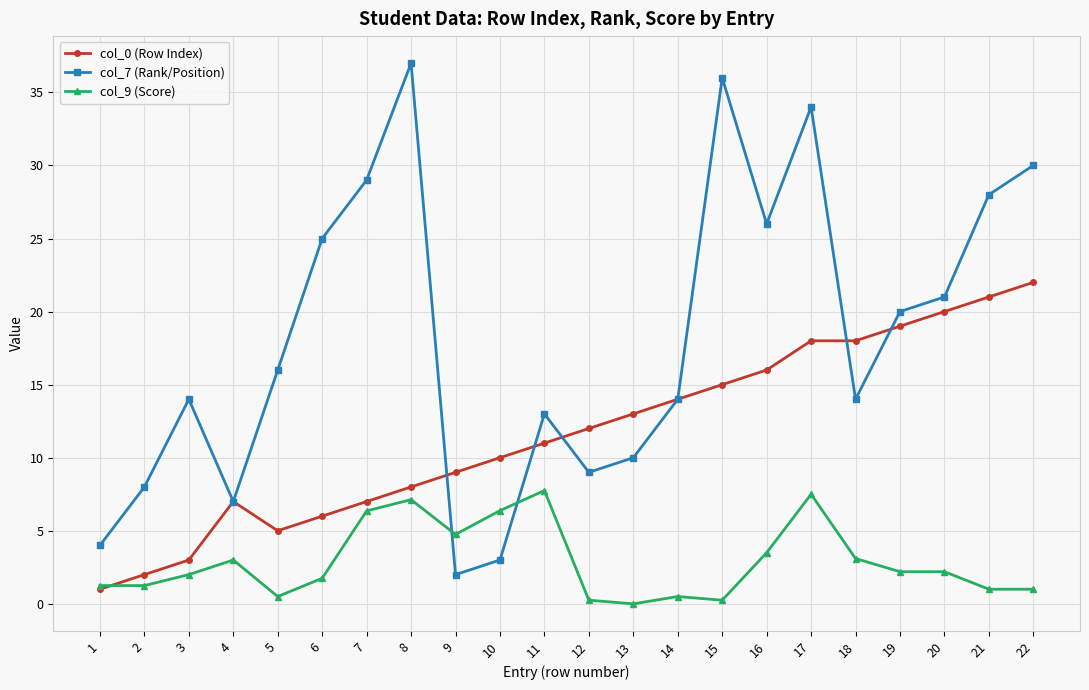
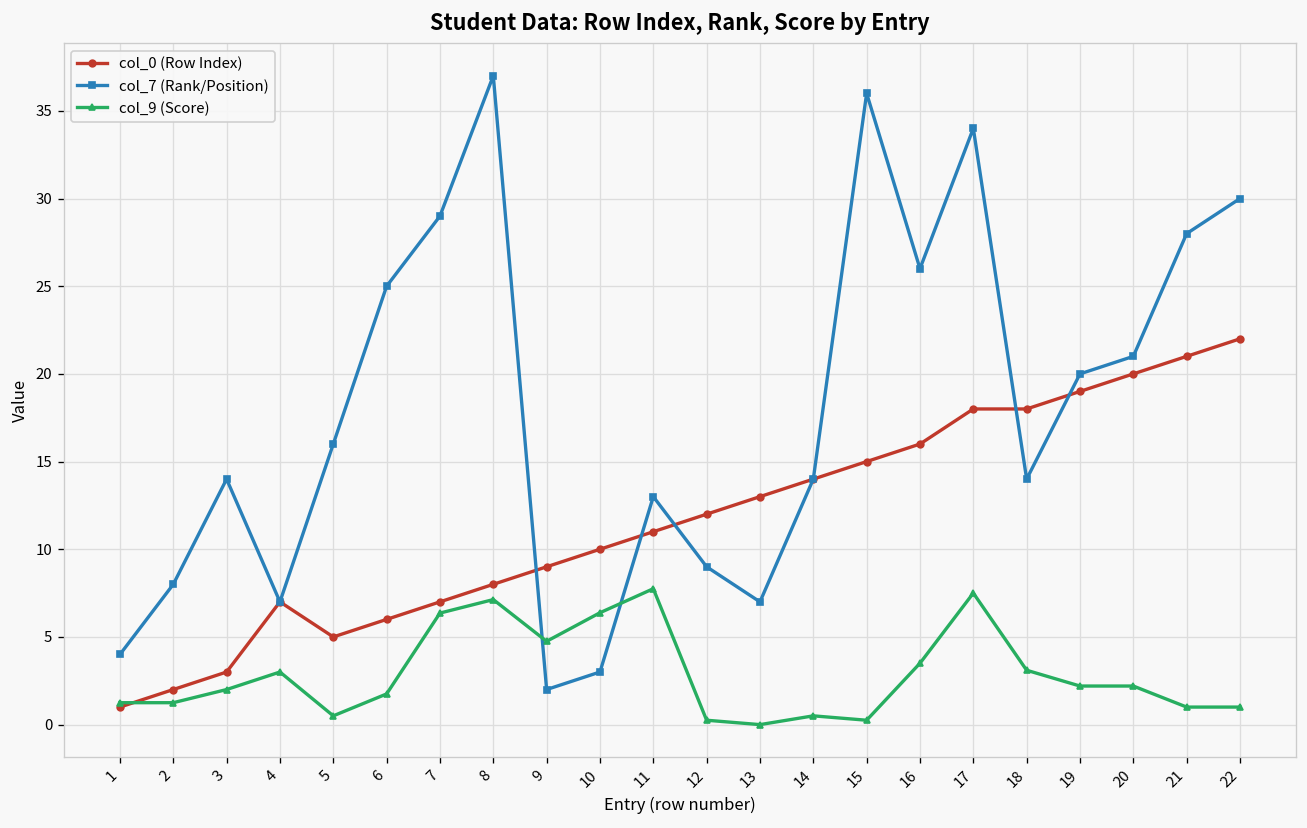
col_7 (Rank/Position), 13: 10 -> 7
